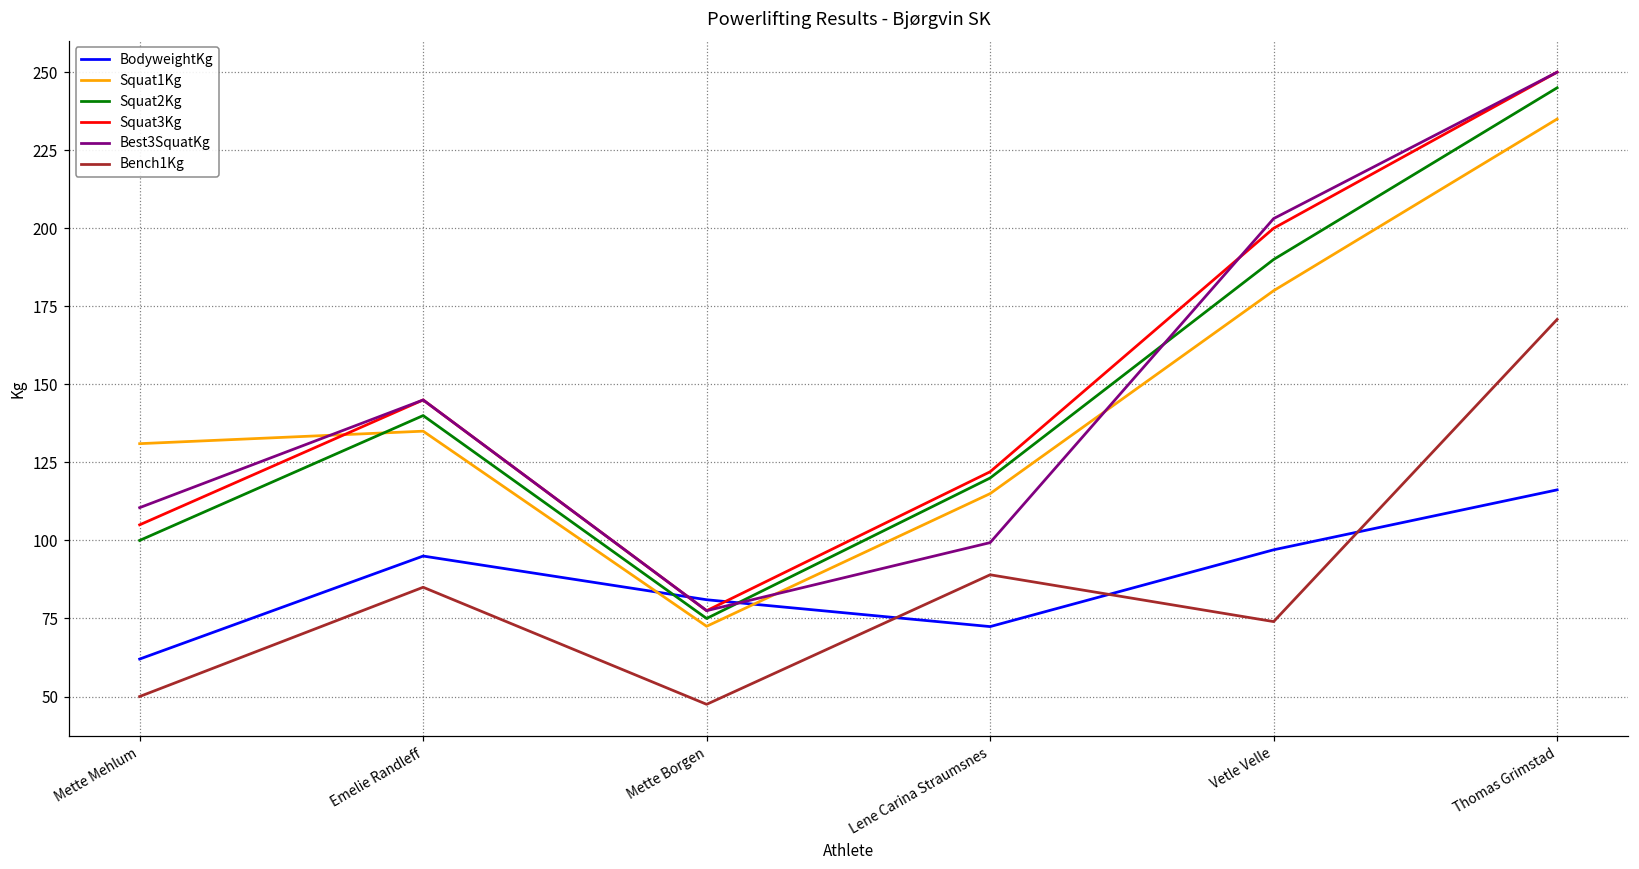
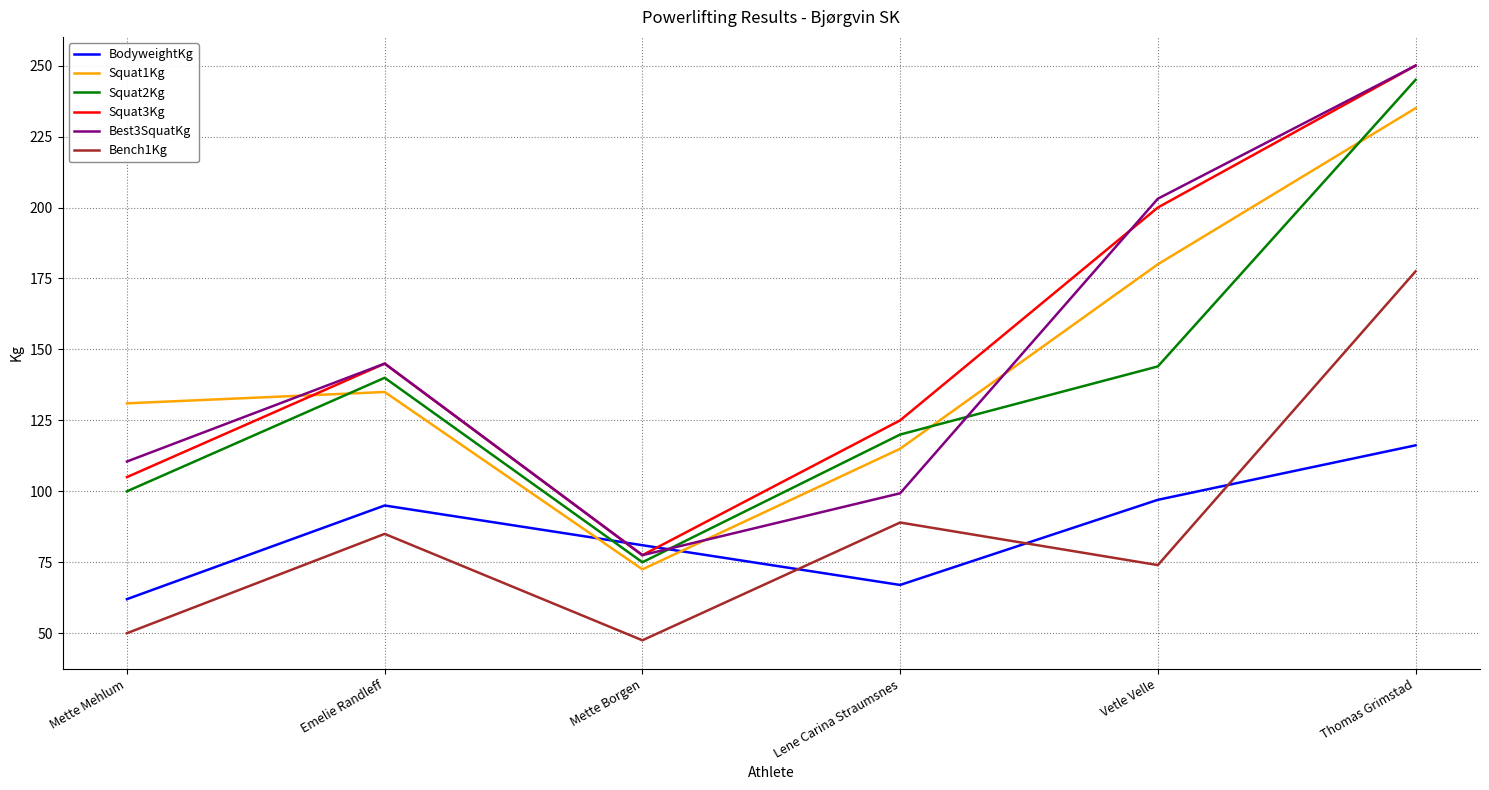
BodyweightKg, Lene Carina Straumsnes: 72 -> 67
Squat3Kg, Lene Carina Straumsnes: 122 -> 125
Squat2Kg, Vetle Velle: 190 -> 144
Bench1Kg, Thomas Grimstad: 171 -> 178
